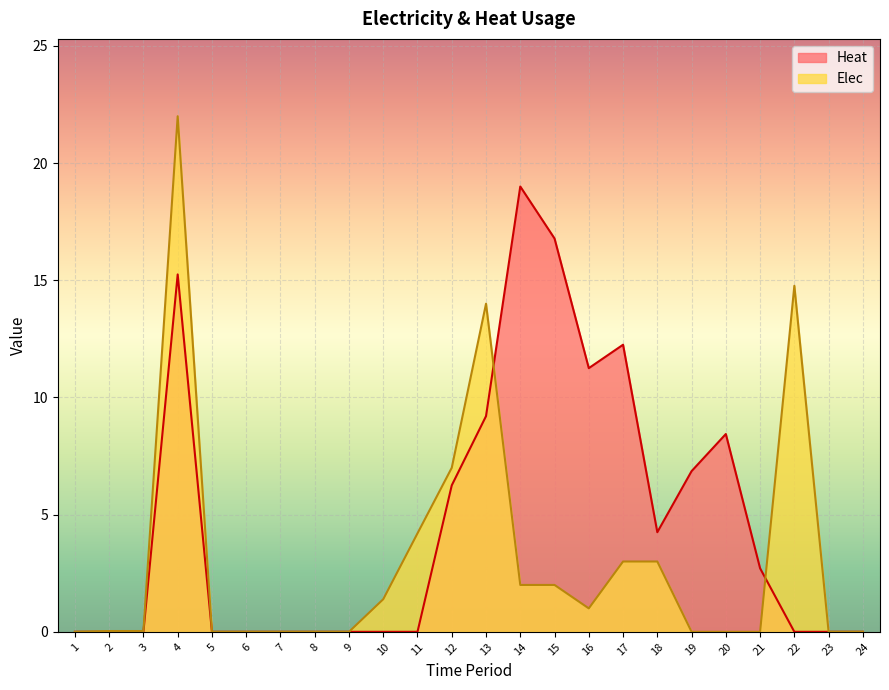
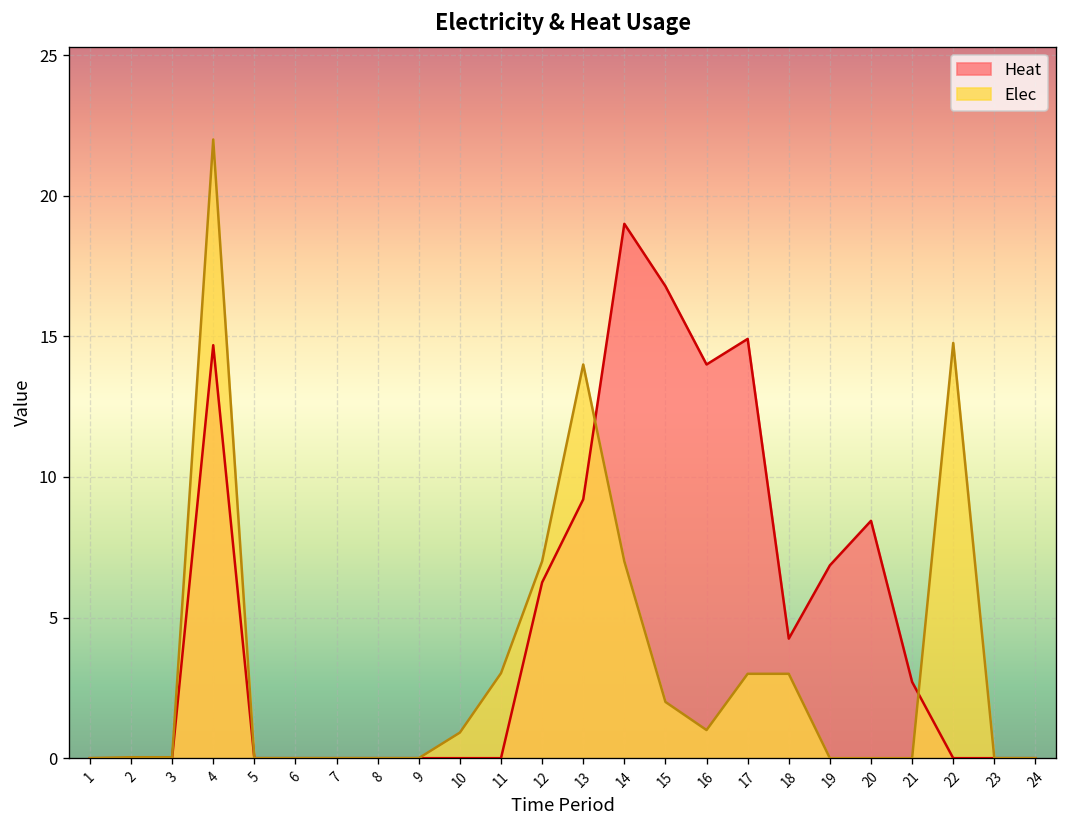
Heat, 4: 15.3 -> 14.7
Elec, 10: 1.4 -> 0.9
Elec, 11: 4.2 -> 3.0
Elec, 14: 2 -> 7
Heat, 16: 11.3 -> 14.0
Heat, 17: 12.3 -> 14.9
